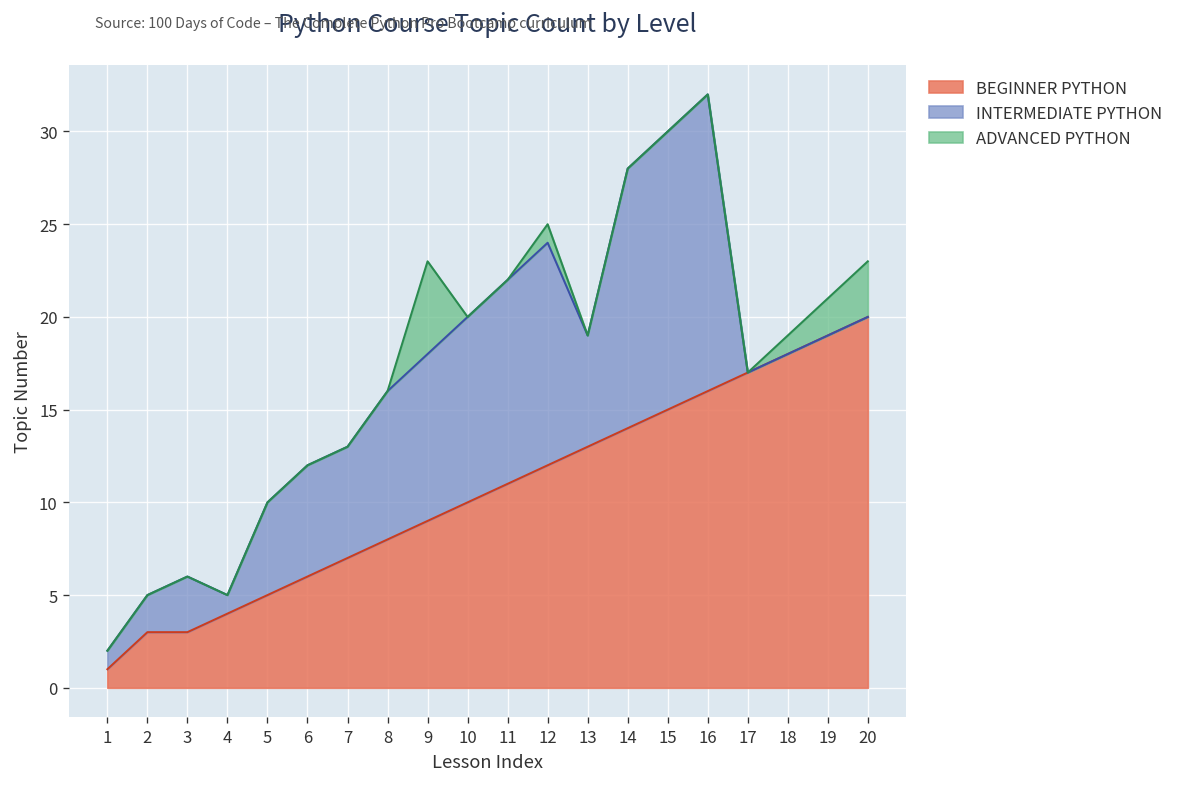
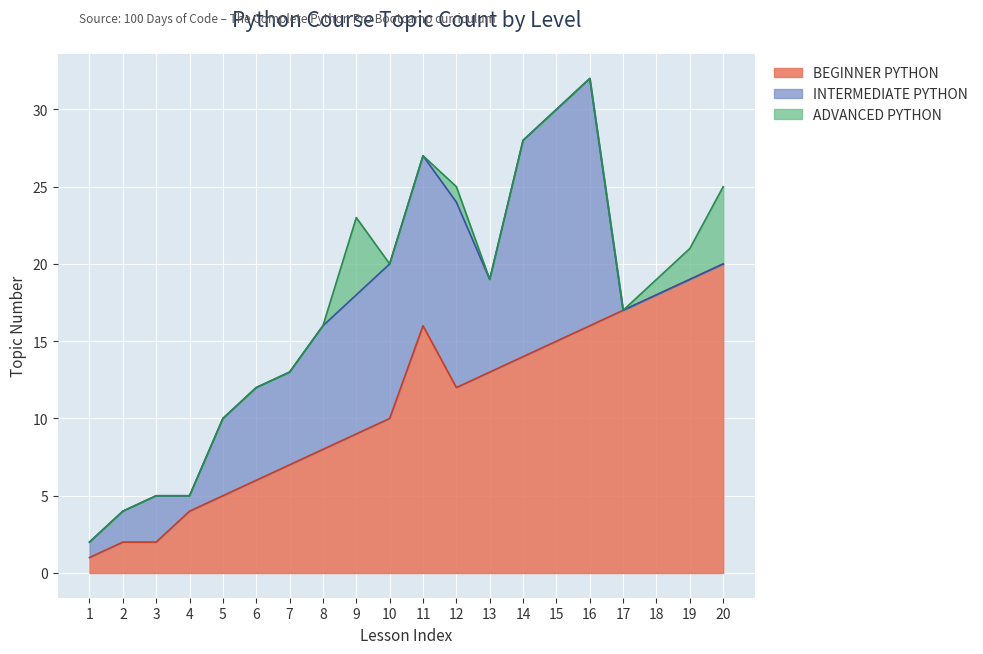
BEGINNER PYTHON, 2: 3 -> 2
BEGINNER PYTHON, 3: 3 -> 2
BEGINNER PYTHON, 11: 11 -> 16
ADVANCED PYTHON, 20: 3 -> 5
